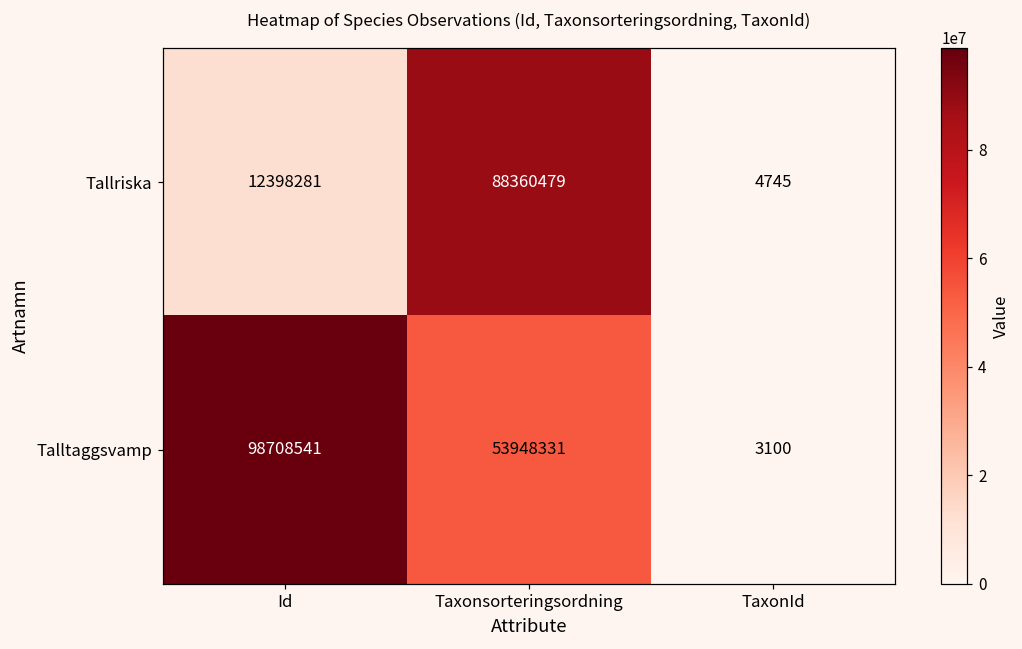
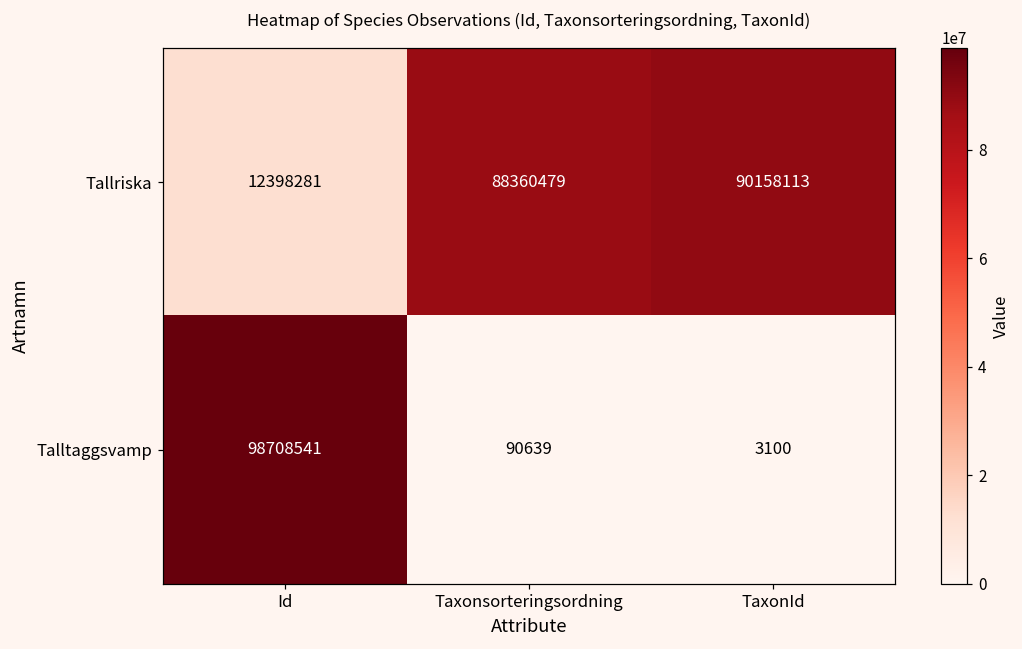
Tallriska, TaxonId: 4745 -> 90158113
Talltaggsvamp, Taxonsorteringsordning: 53948331 -> 90639
